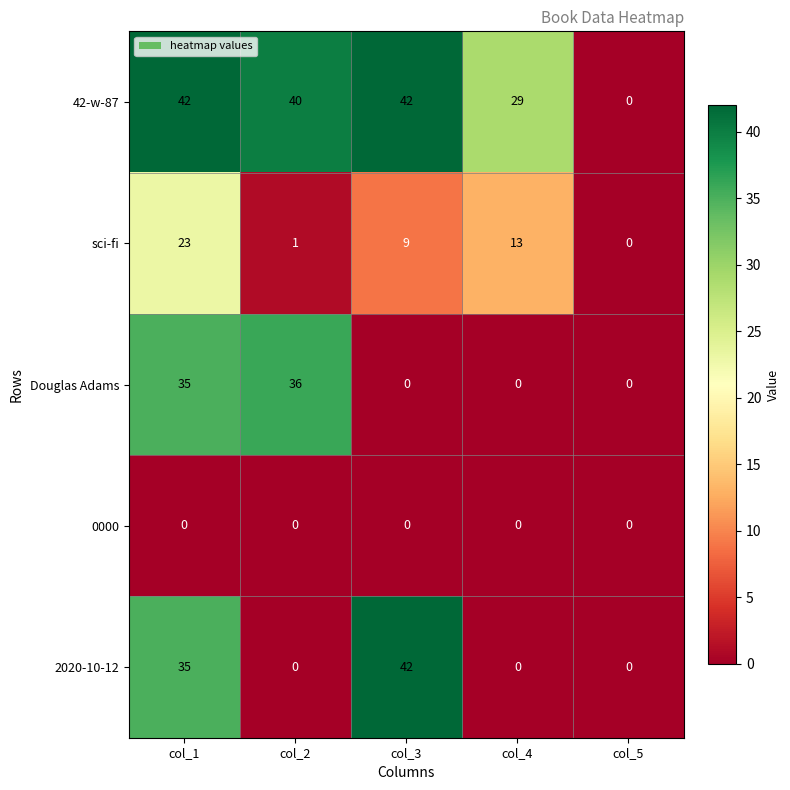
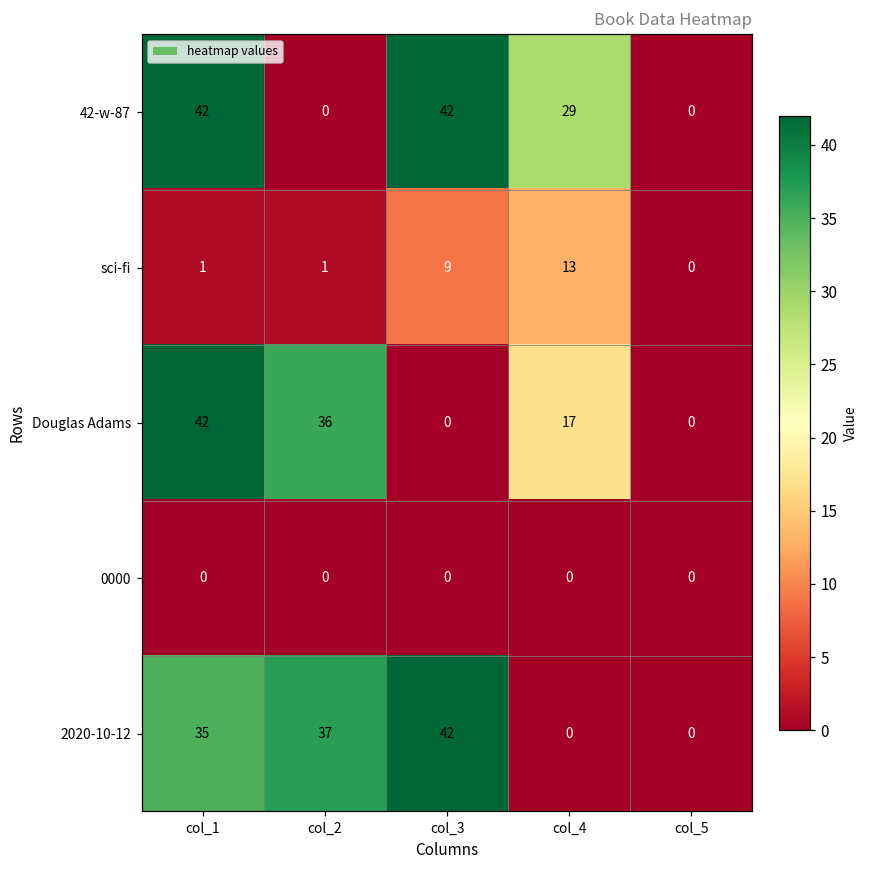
42-w-87, col_2: 40 -> 0
sci-fi, col_1: 23 -> 1
Douglas Adams, col_1: 35 -> 42
Douglas Adams, col_4: 0 -> 17
2020-10-12, col_2: 0 -> 37
